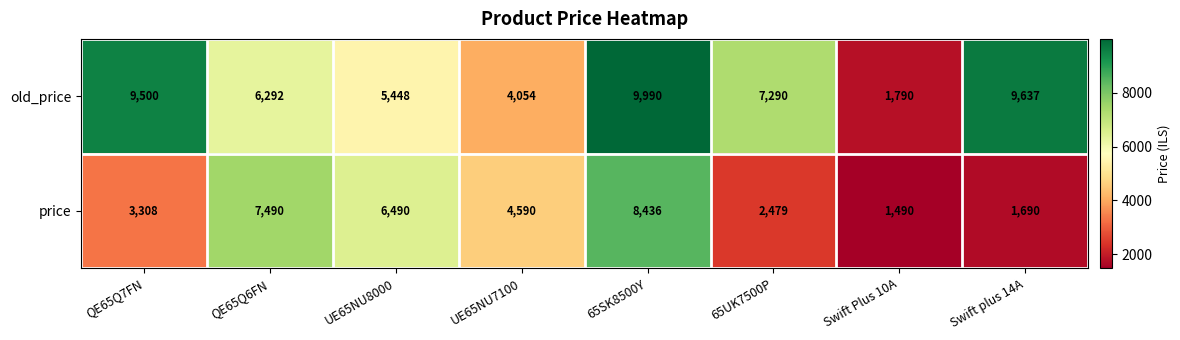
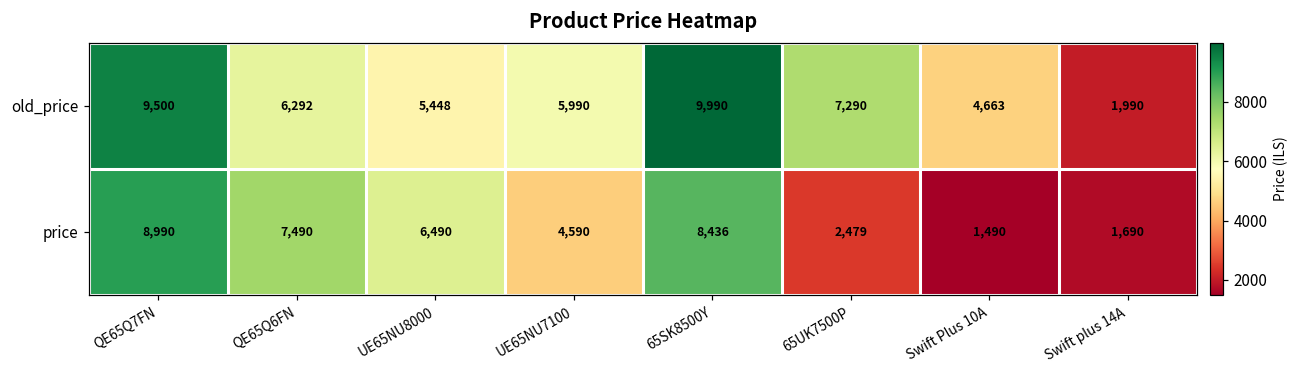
old_price, UE65NU7100: 4,054 -> 5,990
old_price, Swift Plus 10A: 1,790 -> 4,663
old_price, Swift plus 14A: 9,637 -> 1,990
price, QE65Q7FN: 3,308 -> 8,990
